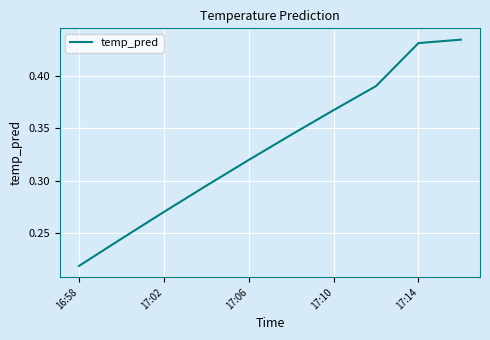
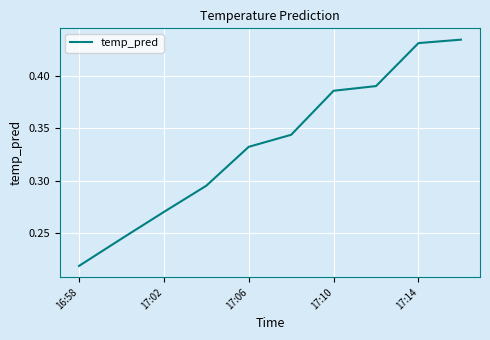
17:06: 0.320 -> 0.332
17:10: 0.367 -> 0.386
